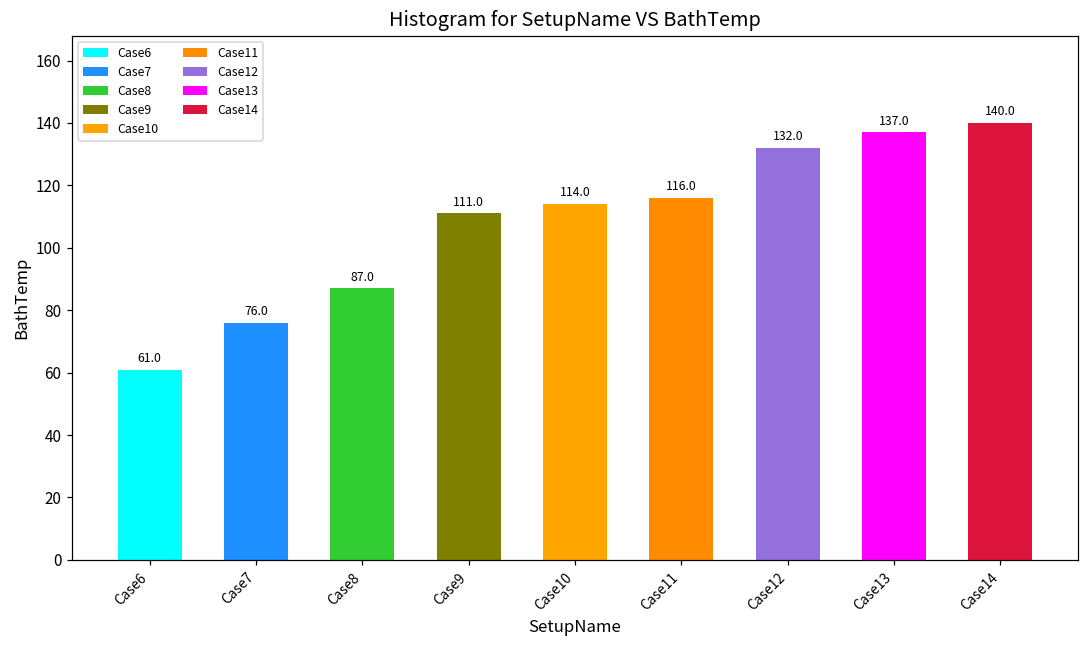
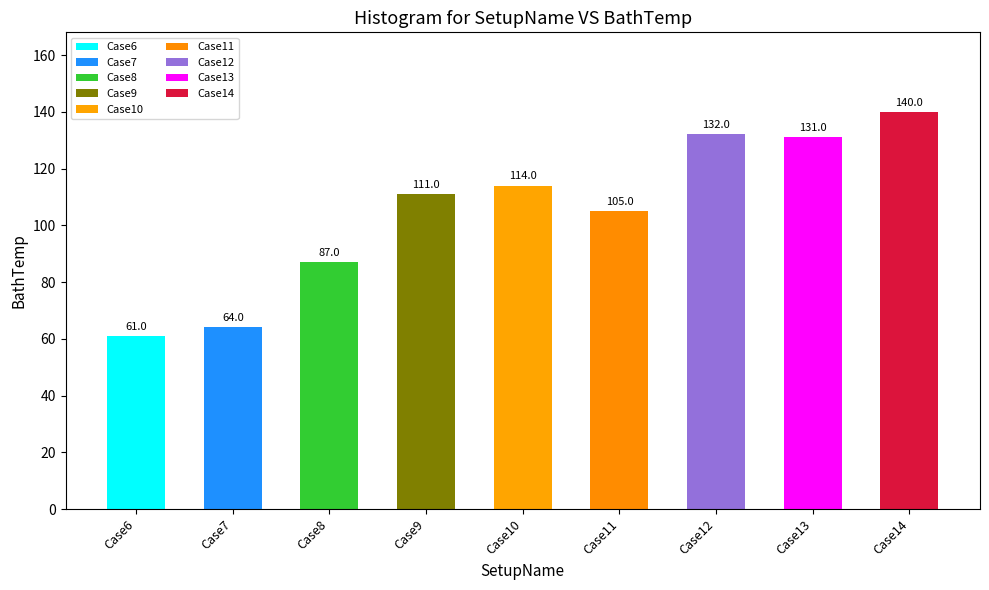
Case7: 76.0 -> 64.0
Case11: 116.0 -> 105.0
Case13: 137.0 -> 131.0
